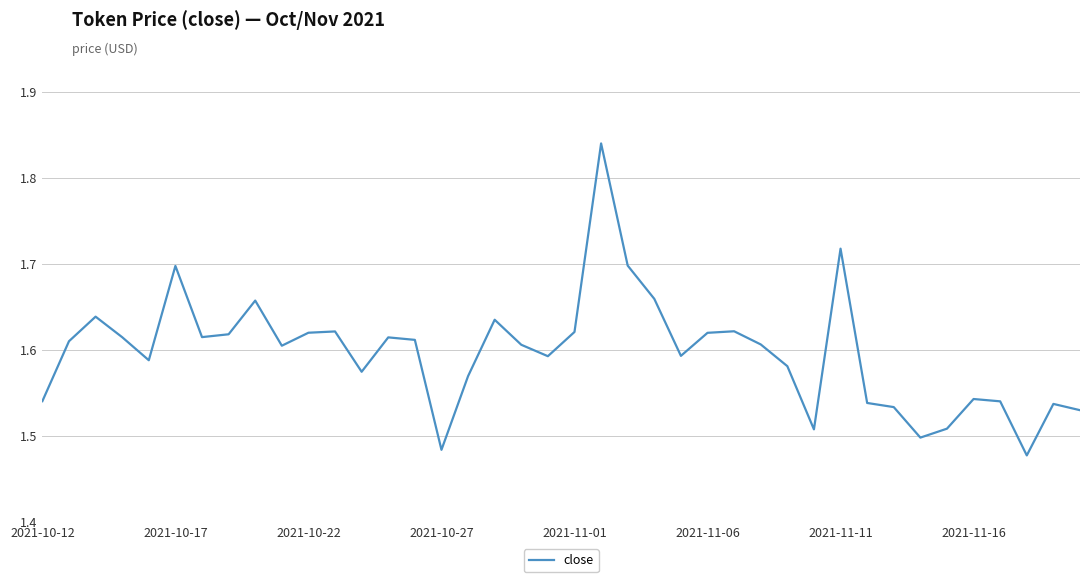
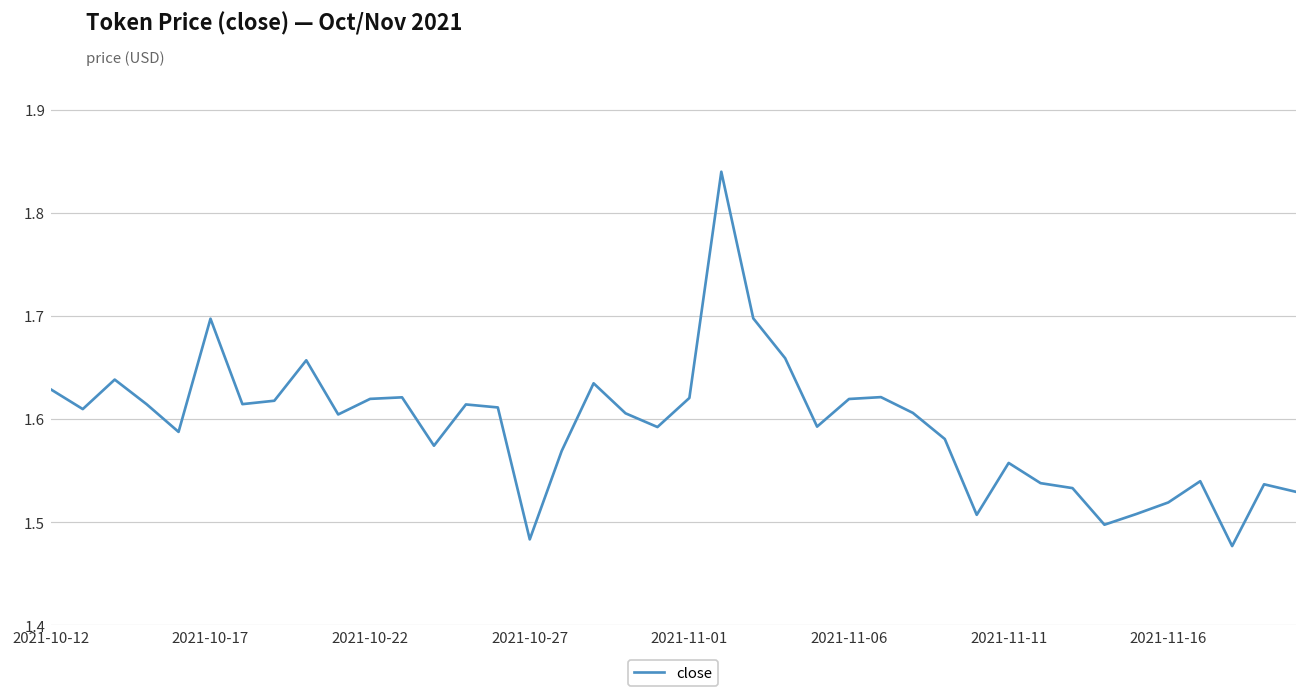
2021-10-12: 1.54 -> 1.63
2021-11-11: 1.72 -> 1.56
2021-11-16: 1.54 -> 1.52
